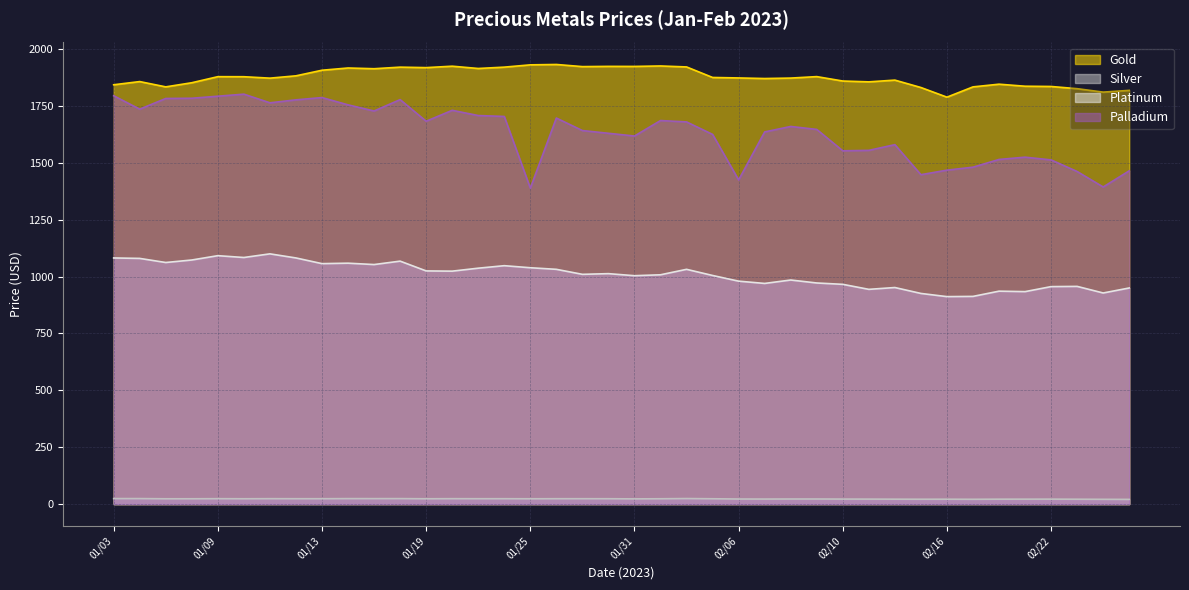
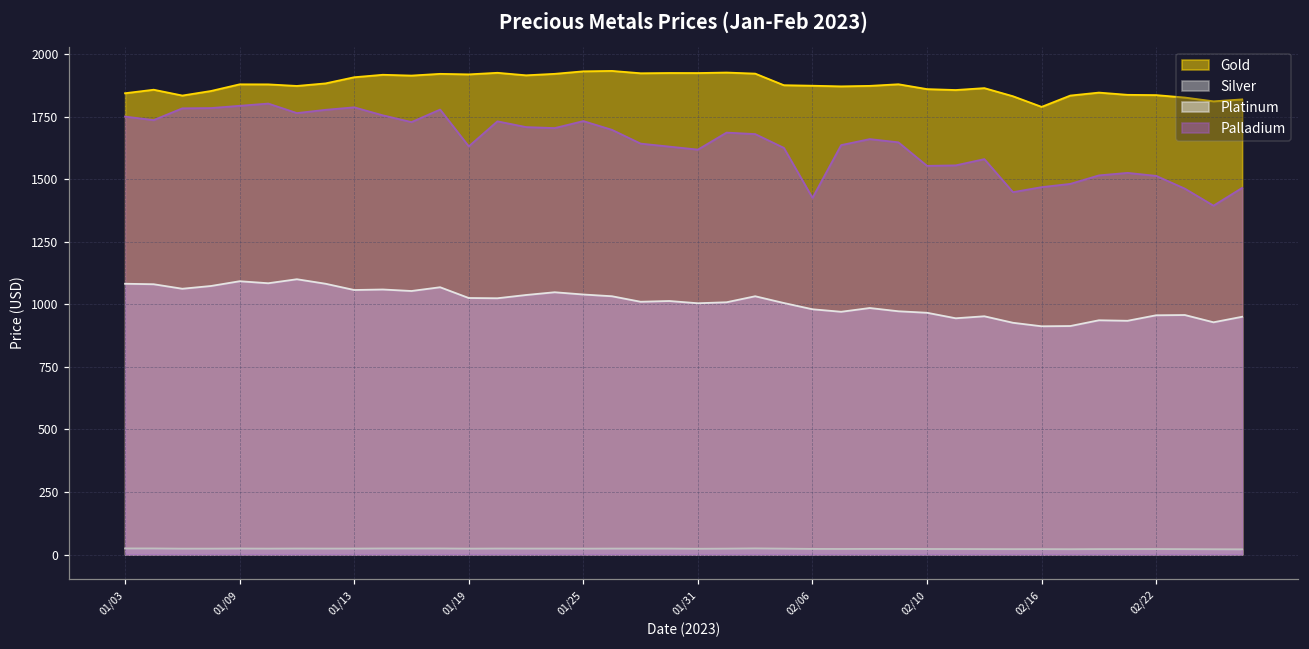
Palladium, 01/03: 1800 -> 1750
Palladium, 01/19: 1680 -> 1630
Palladium, 01/25: 1390 -> 1730
